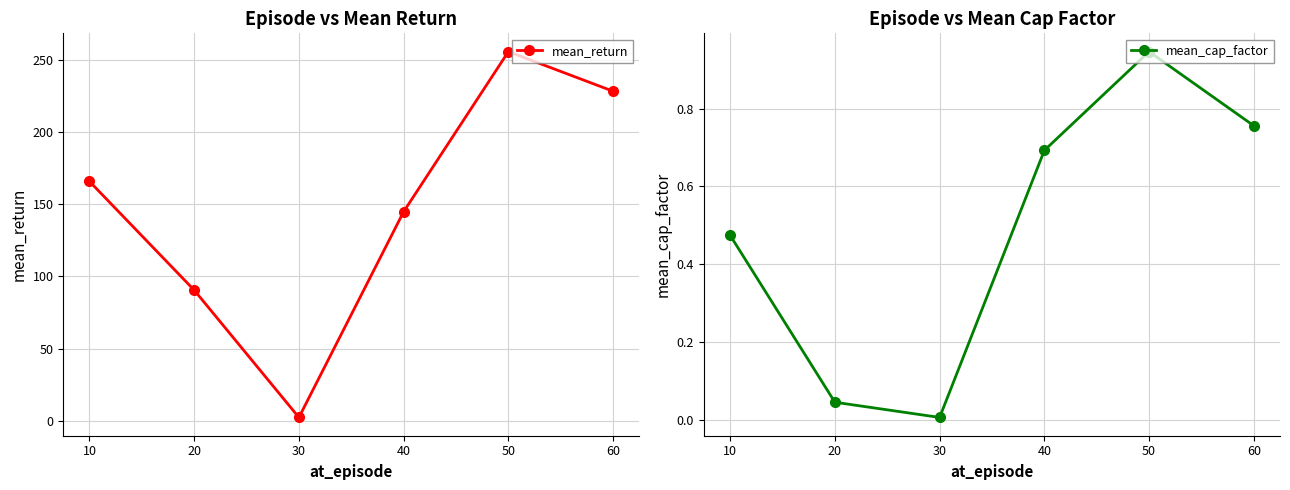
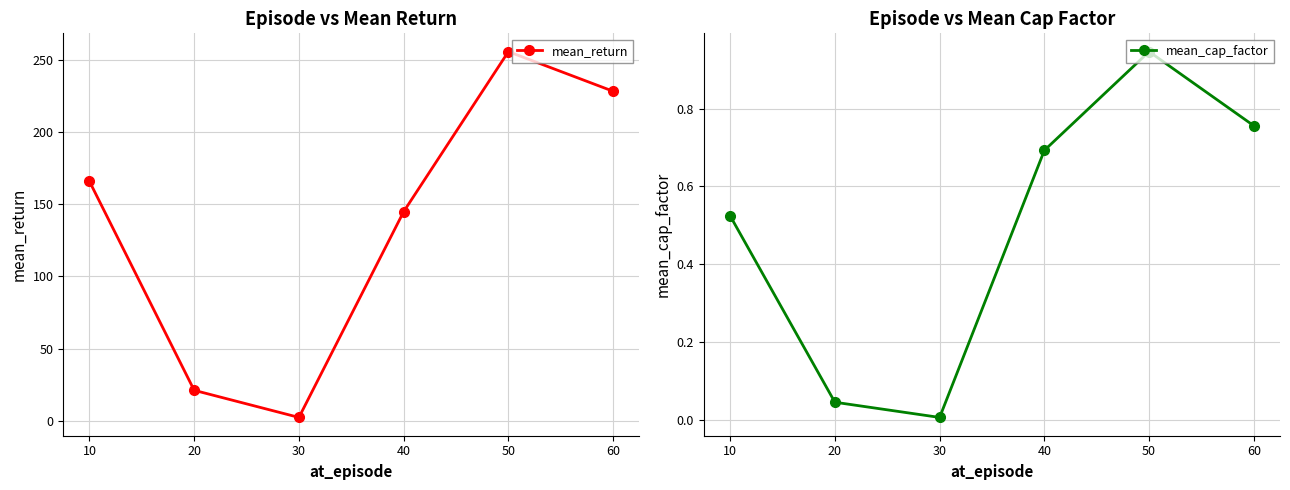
Episode vs Mean Return, 20: 91 -> 21
Episode vs Mean Cap Factor, 10: 0.47 -> 0.52
